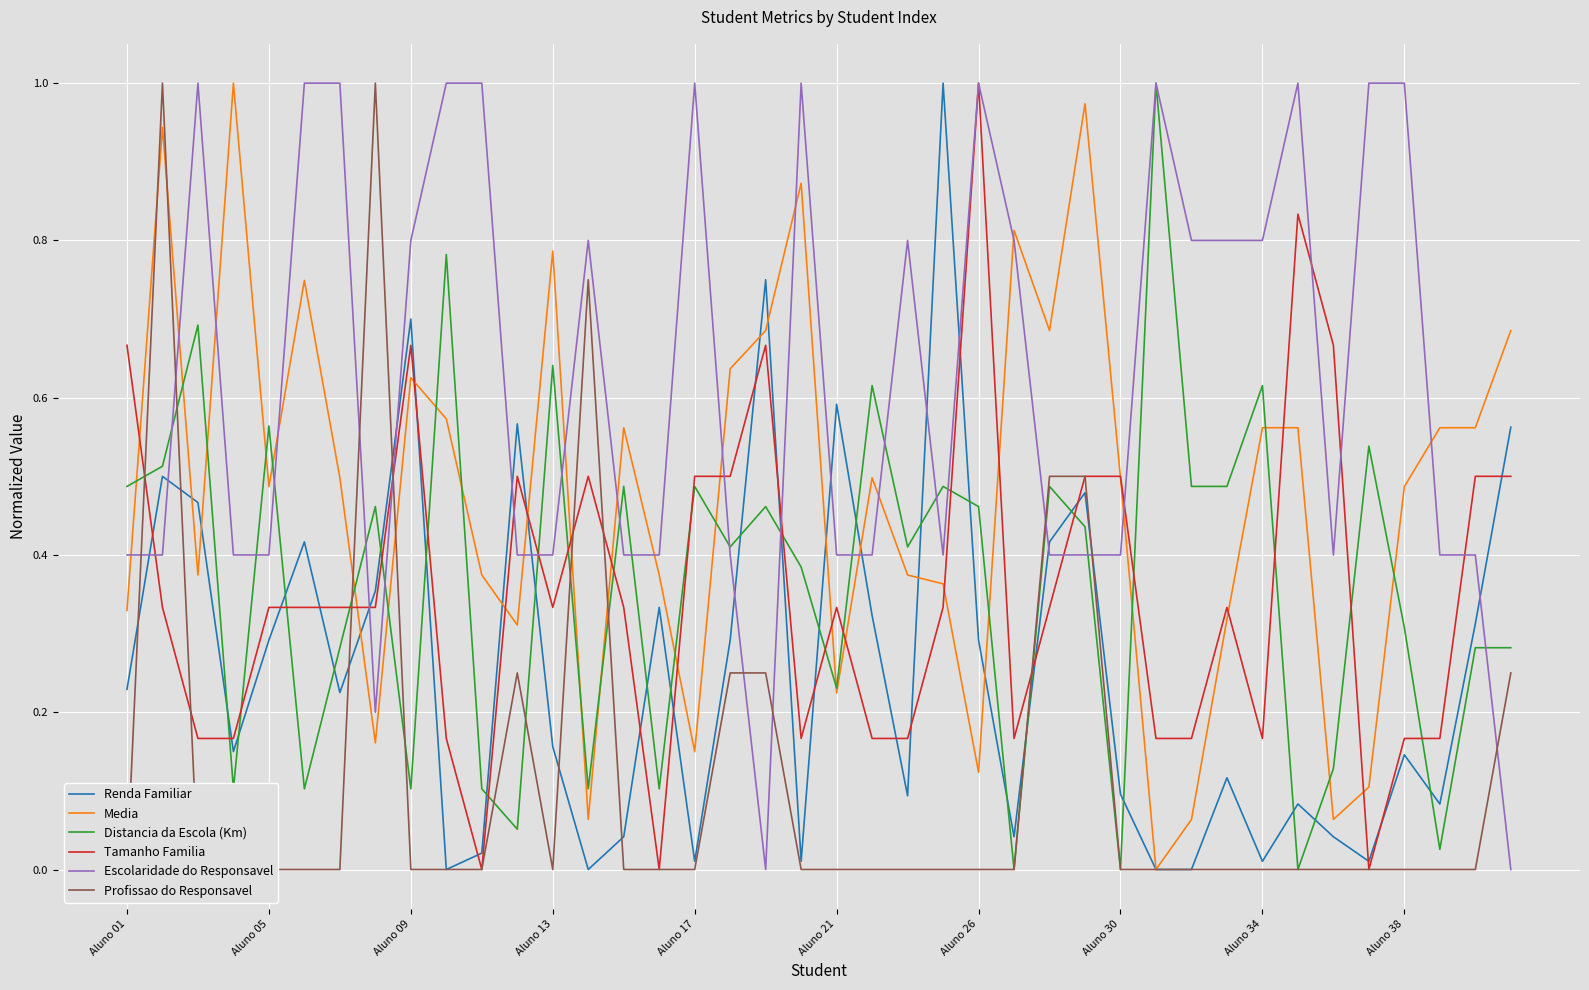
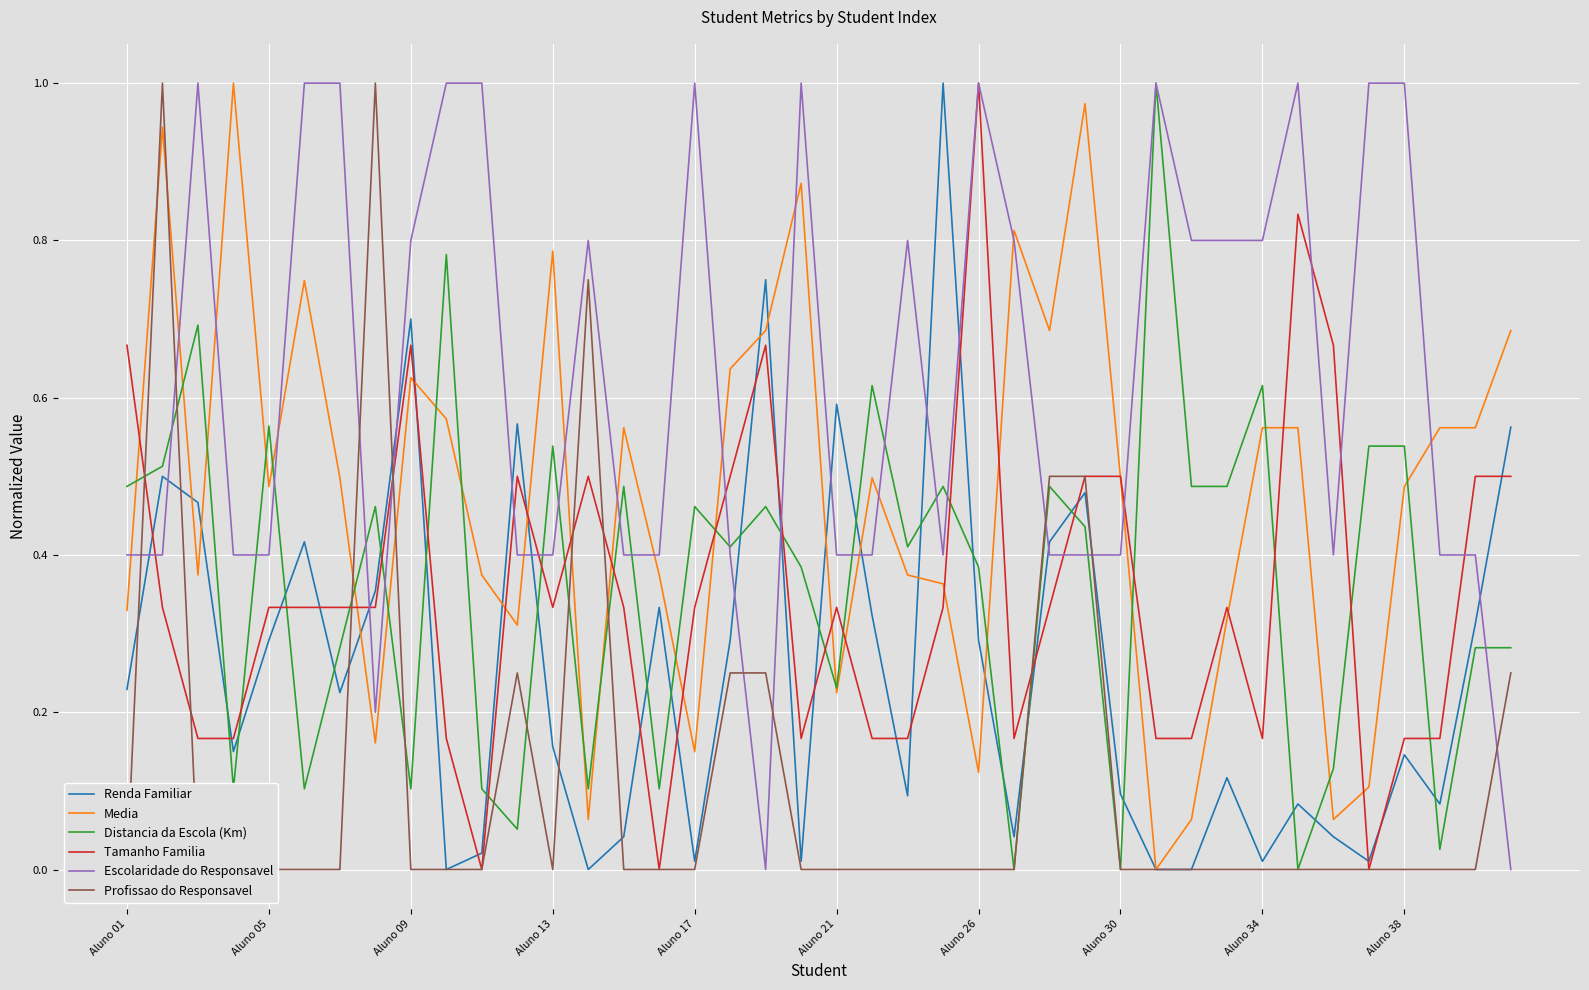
Distancia da Escola (Km), Aluno 13: 0.64 -> 0.54
Distancia da Escola (Km), Aluno 17: 0.49 -> 0.46
Tamanho Familia, Aluno 17: 0.50 -> 0.33
Distancia da Escola (Km), Aluno 26: 0.46 -> 0.38
Distancia da Escola (Km), Aluno 38: 0.31 -> 0.54
